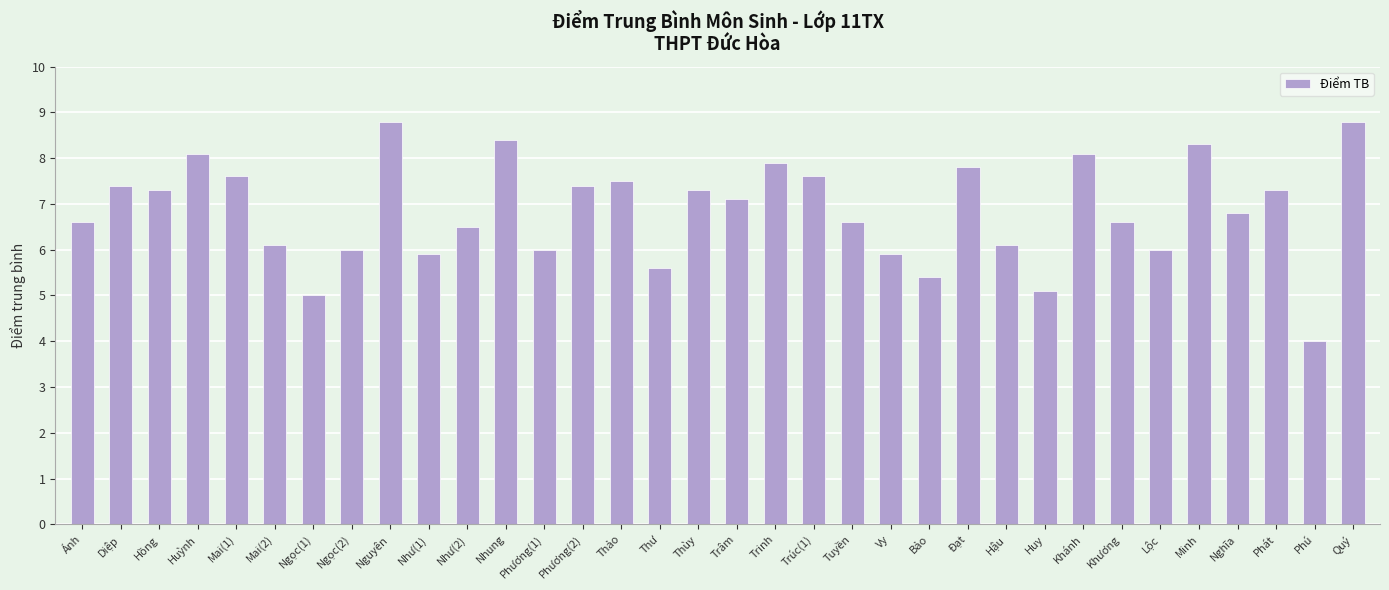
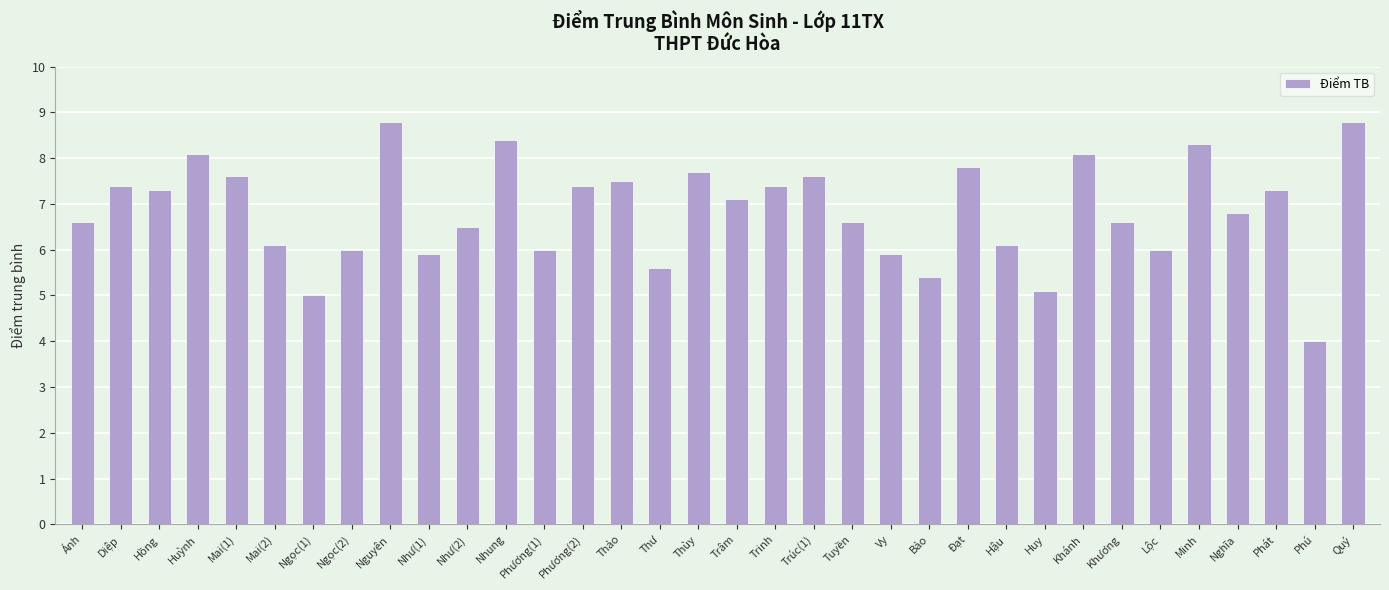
Thùy: 7.3 -> 7.7
Trinh: 7.9 -> 7.4
